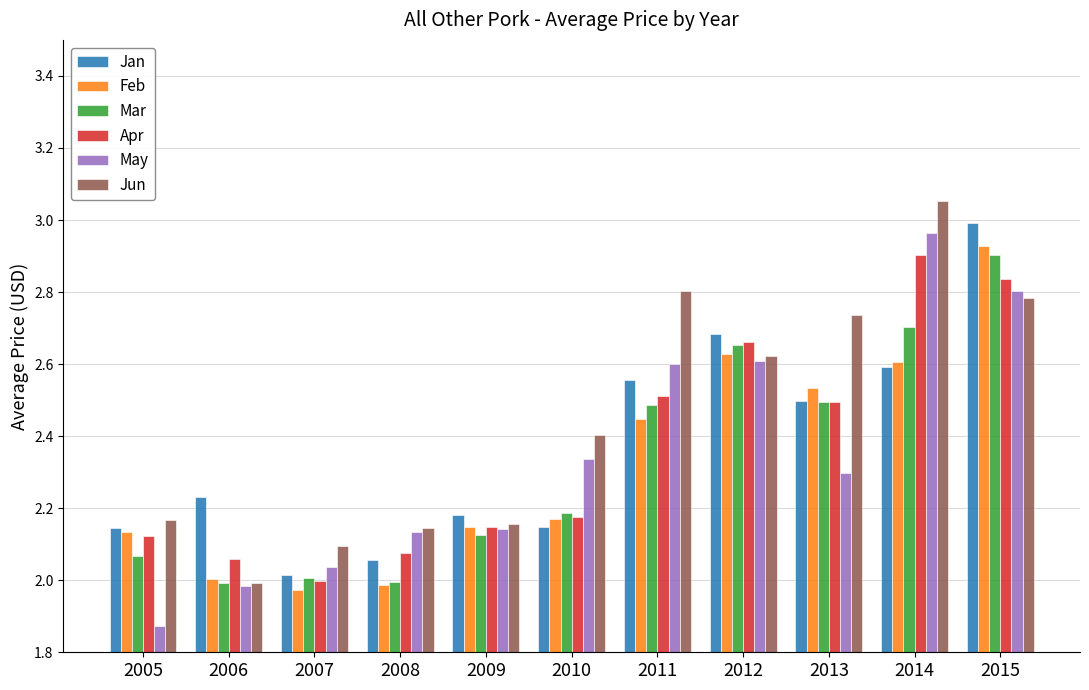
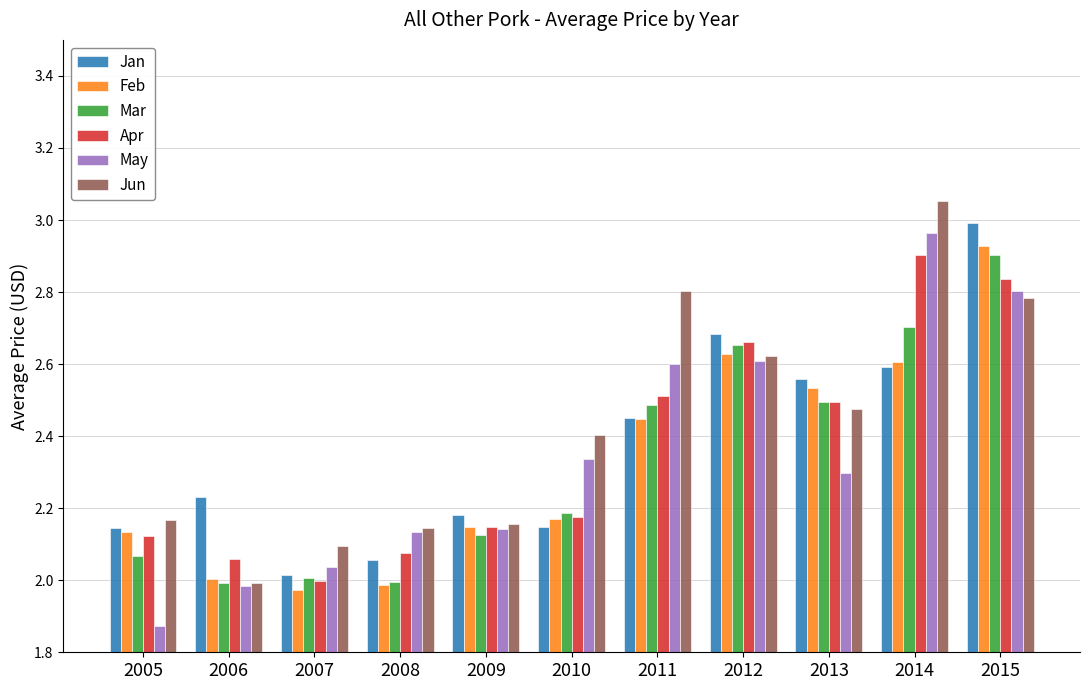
Jan, 2011: 2.56 -> 2.45
Jan, 2013: 2.50 -> 2.56
Jun, 2013: 2.74 -> 2.47
